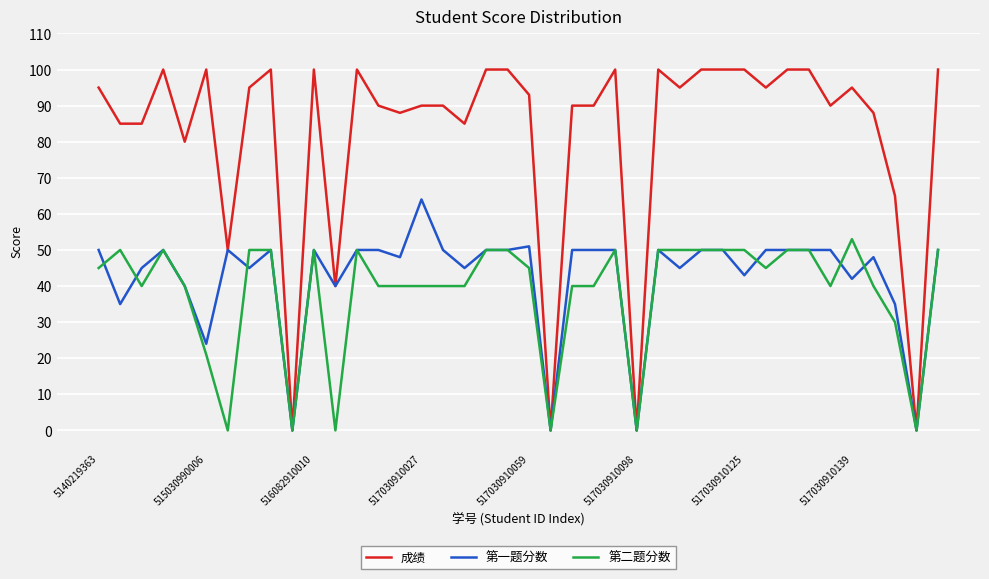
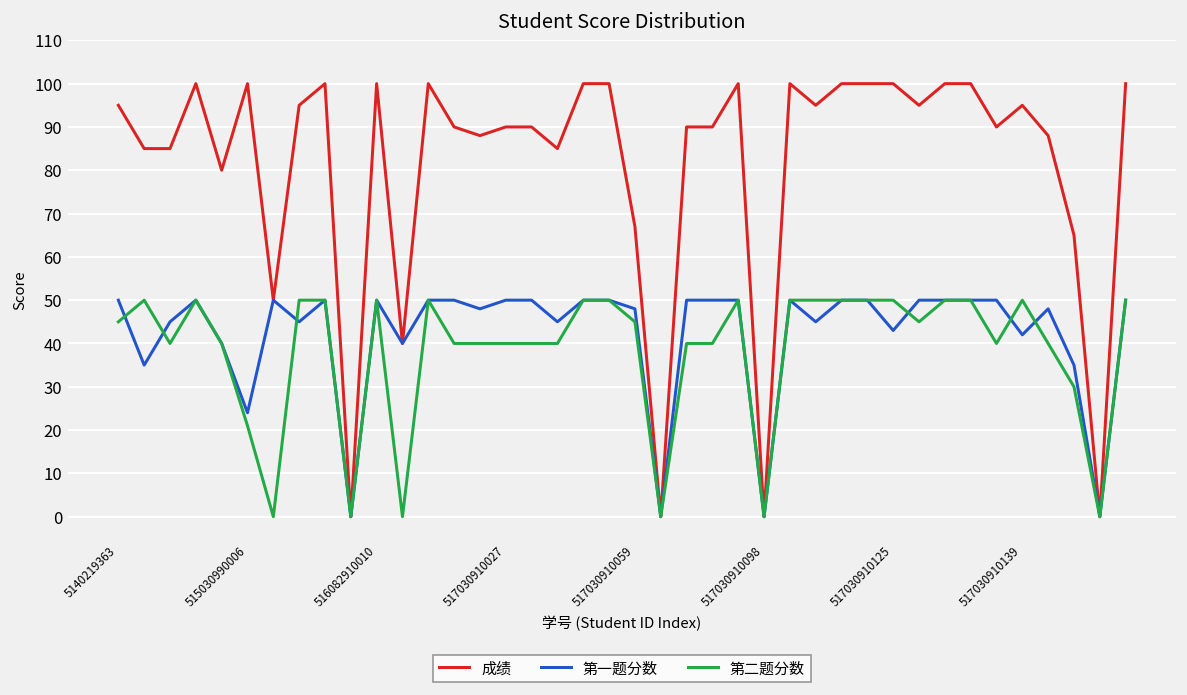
第一题分数, 517030910027: 64 -> 50
成绩, 517030910059: 93 -> 67
第一题分数, 517030910059: 51 -> 48
第二题分数, 517030910139: 53 -> 50
